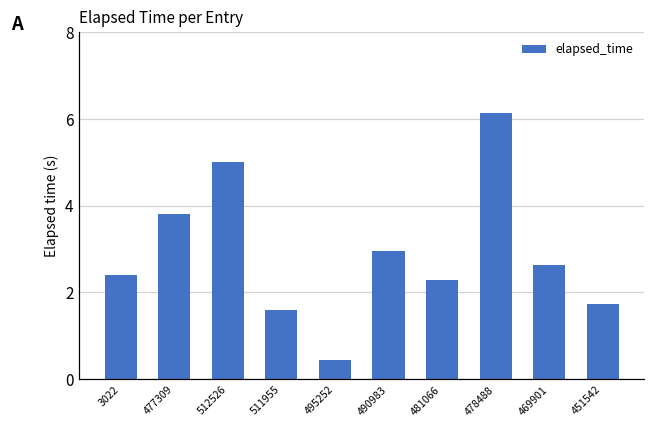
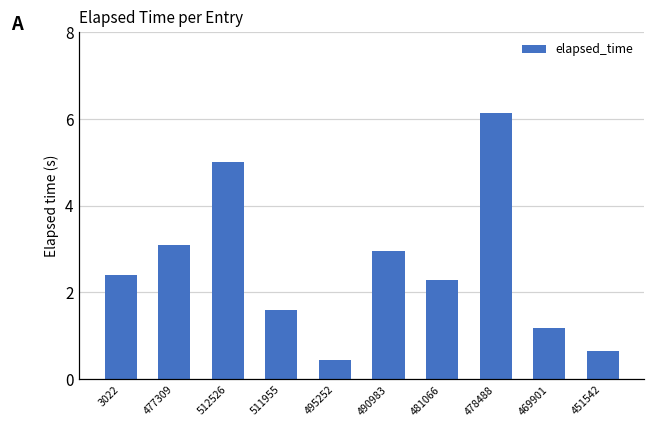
477309: 3.8 -> 3.1
469901: 2.6 -> 1.2
451542: 1.7 -> 0.7
